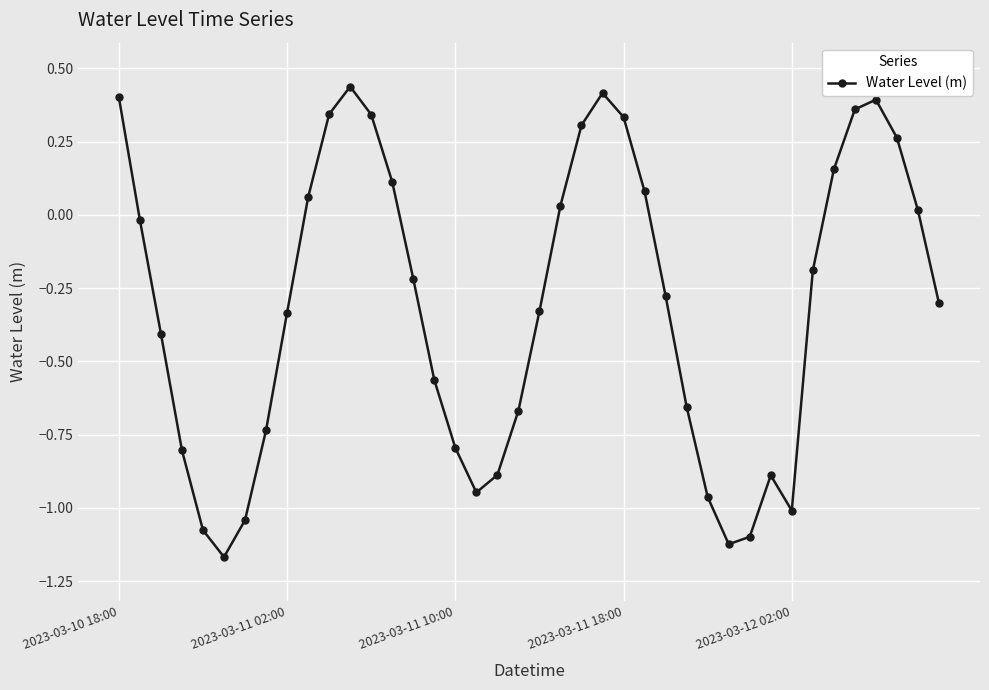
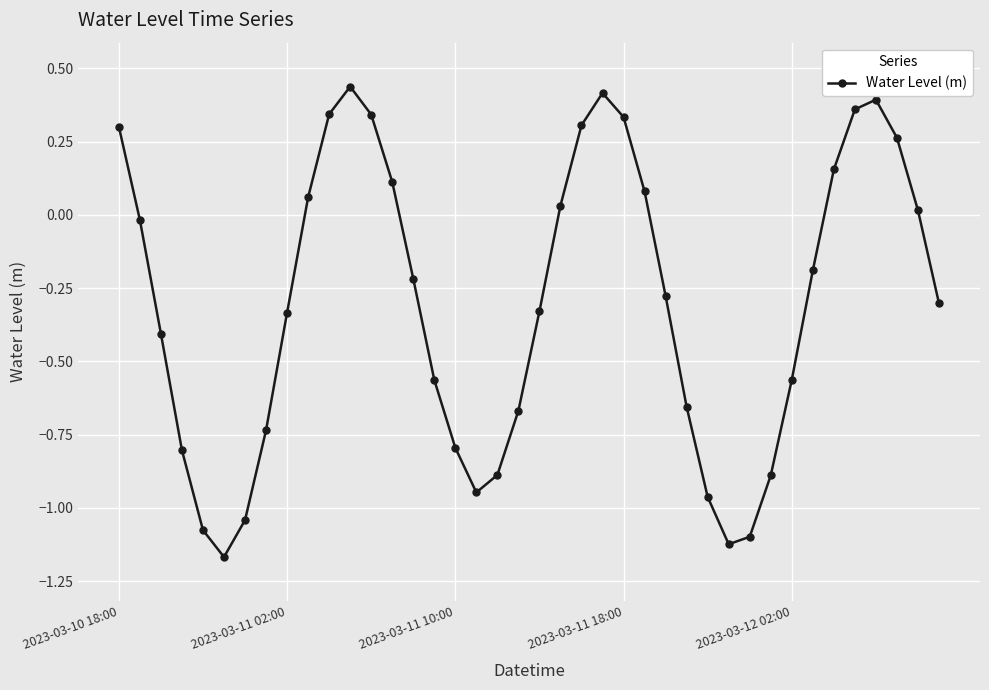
2023-03-10 18:00: 0.40 -> 0.30
2023-03-12 02:00: -1.01 -> -0.56
